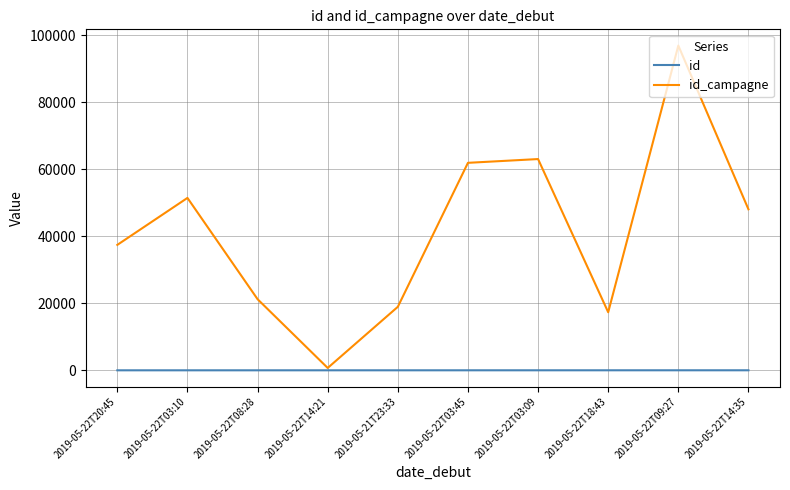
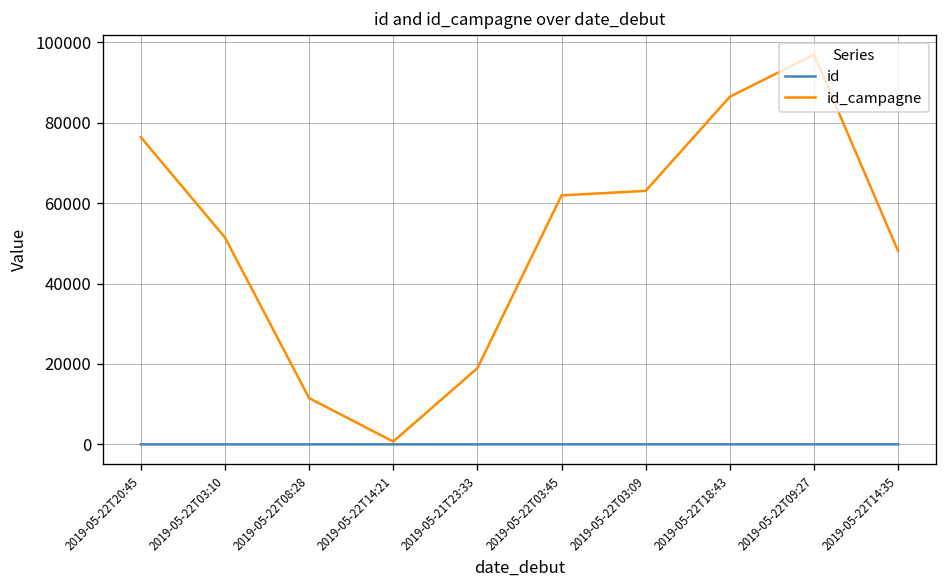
id_campagne, 2019-05-22T20:45: 37000 -> 76000
id_campagne, 2019-05-22T08:28: 21000 -> 12000
id_campagne, 2019-05-22T18:43: 17000 -> 86000
